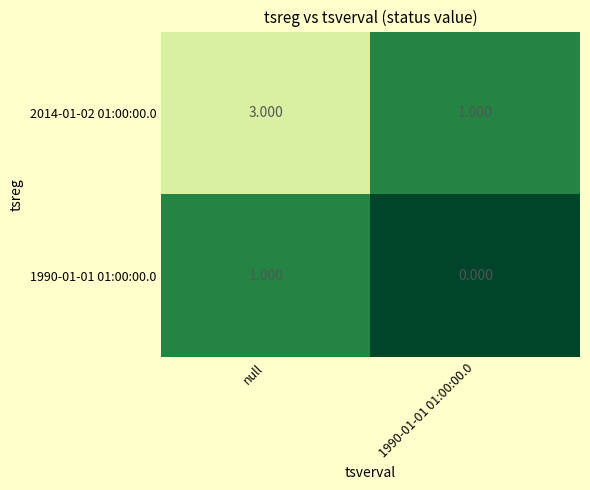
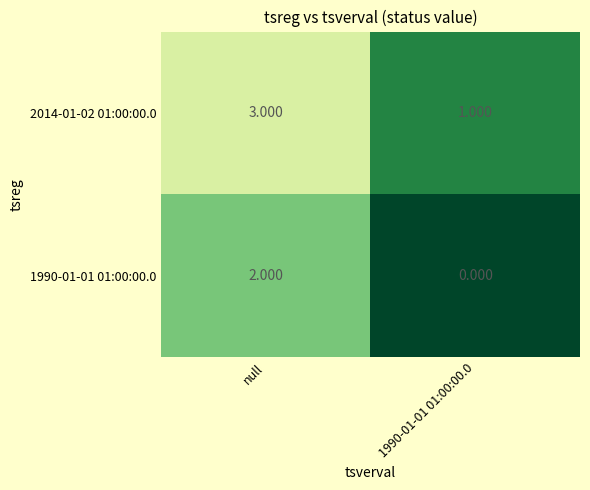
1990-01-01 01:00:00.0, null: 1.000 -> 2.000
